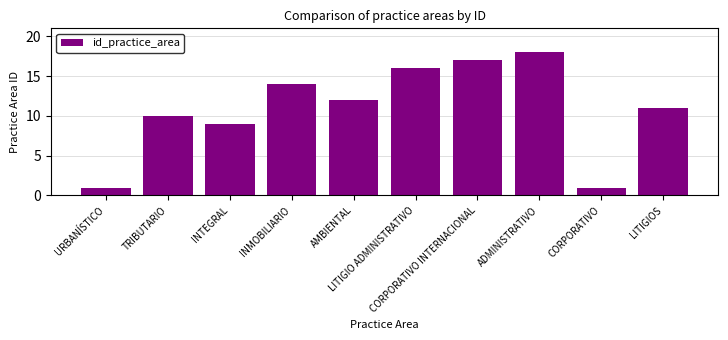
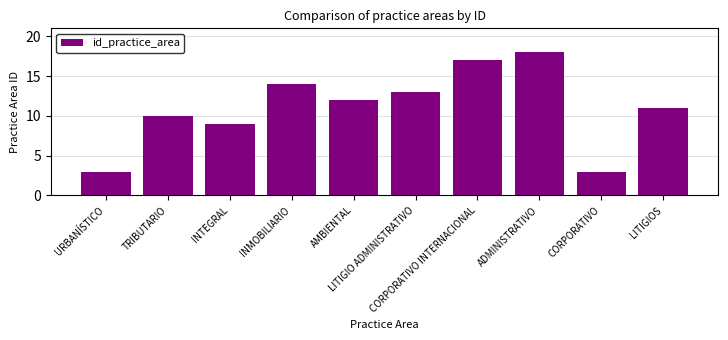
URBANÍSTICO: 1 -> 3
LITIGIO ADMINISTRATIVO: 16 -> 13
CORPORATIVO: 1 -> 3
